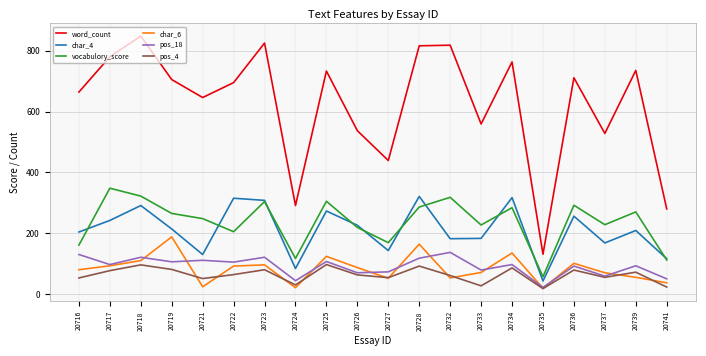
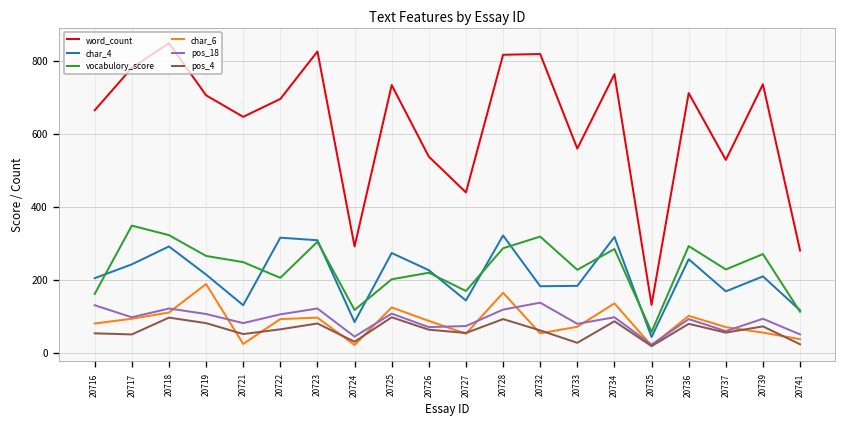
pos_4, 20717: 80 -> 50
pos_18, 20721: 110 -> 80
vocabulory_score, 20725: 310 -> 200
